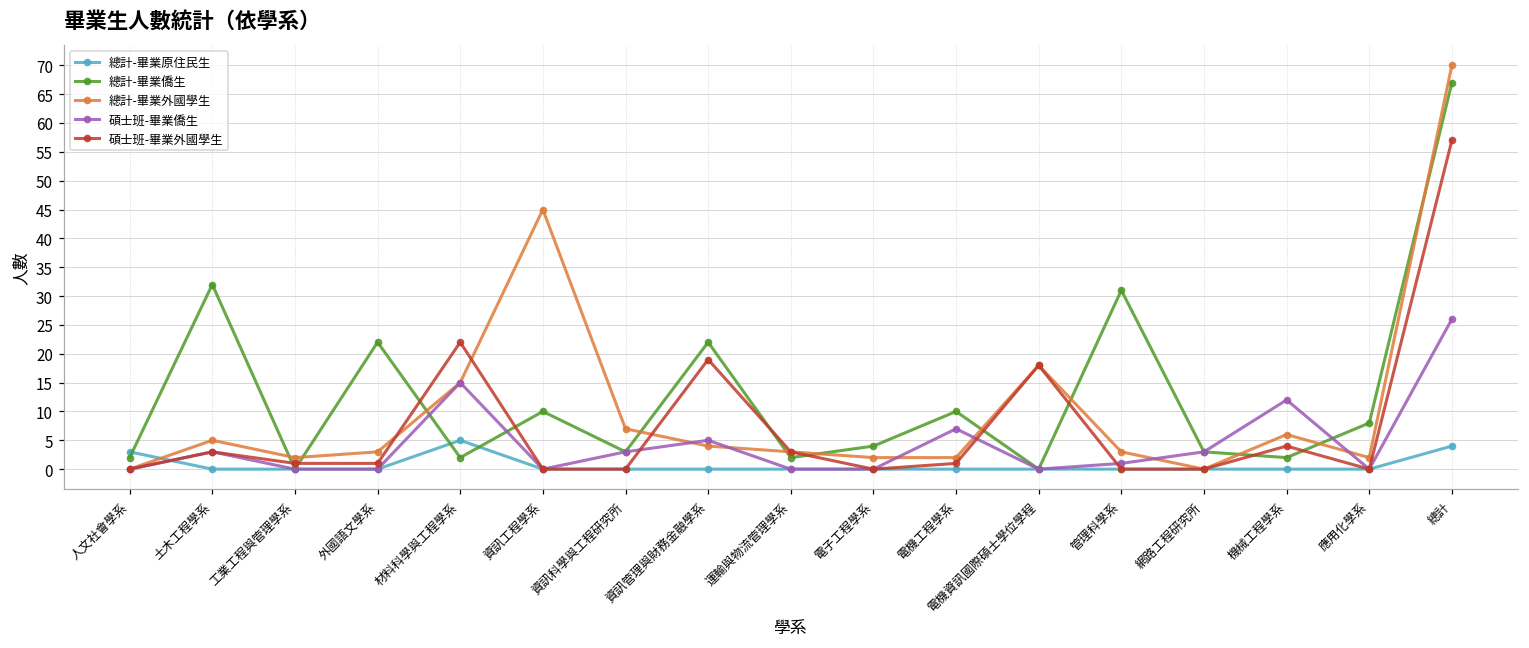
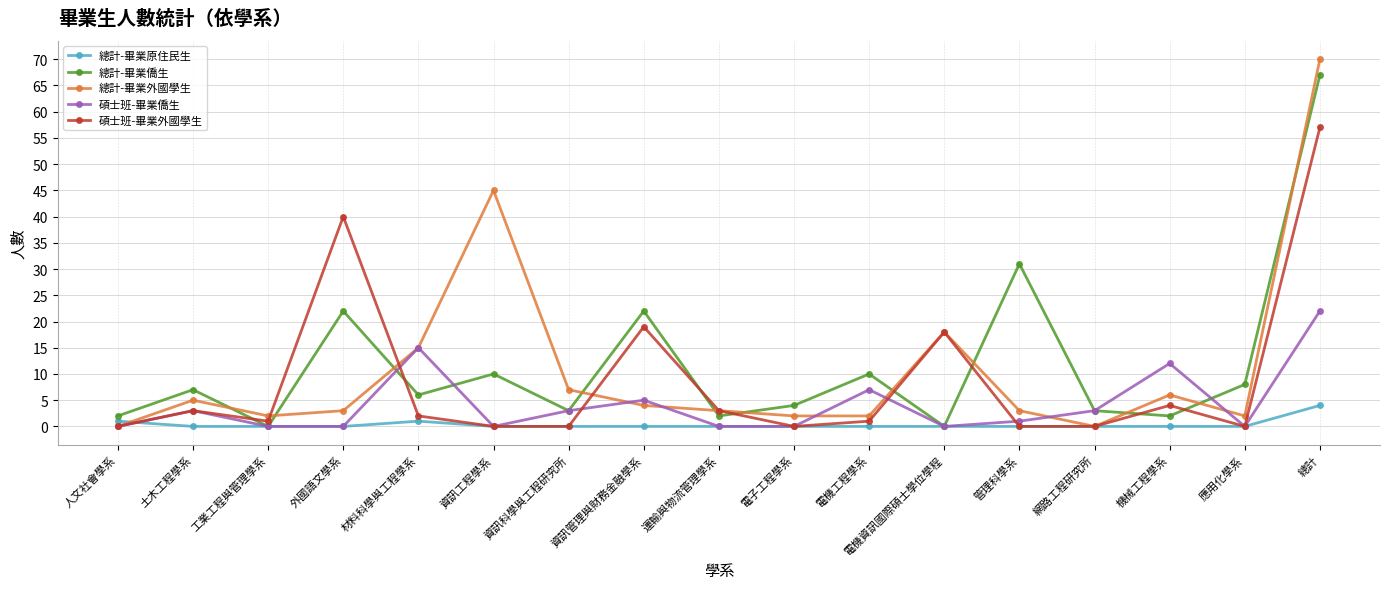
總計-畢業原住民生, 人文社會學系: 3 -> 1
總計-畢業僑生, 土木工程學系: 32 -> 7
碩士班-畢業外國學生, 外國語文學系: 1 -> 40
總計-畢業原住民生, 材料科學與工程學系: 5 -> 1
總計-畢業僑生, 材料科學與工程學系: 2 -> 6
碩士班-畢業外國學生, 材料科學與工程學系: 22 -> 2
碩士班-畢業僑生, 總計: 26 -> 22
